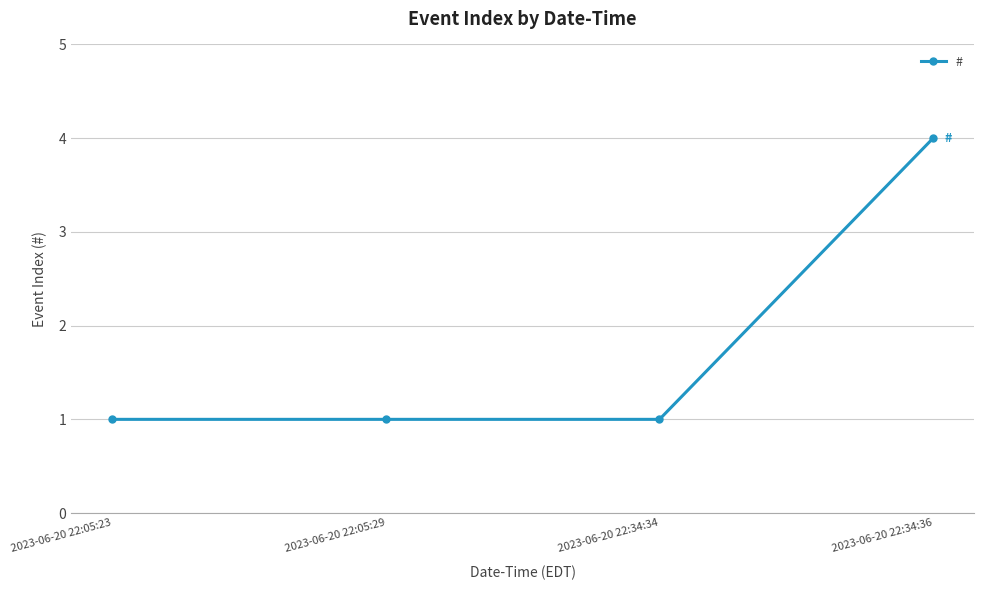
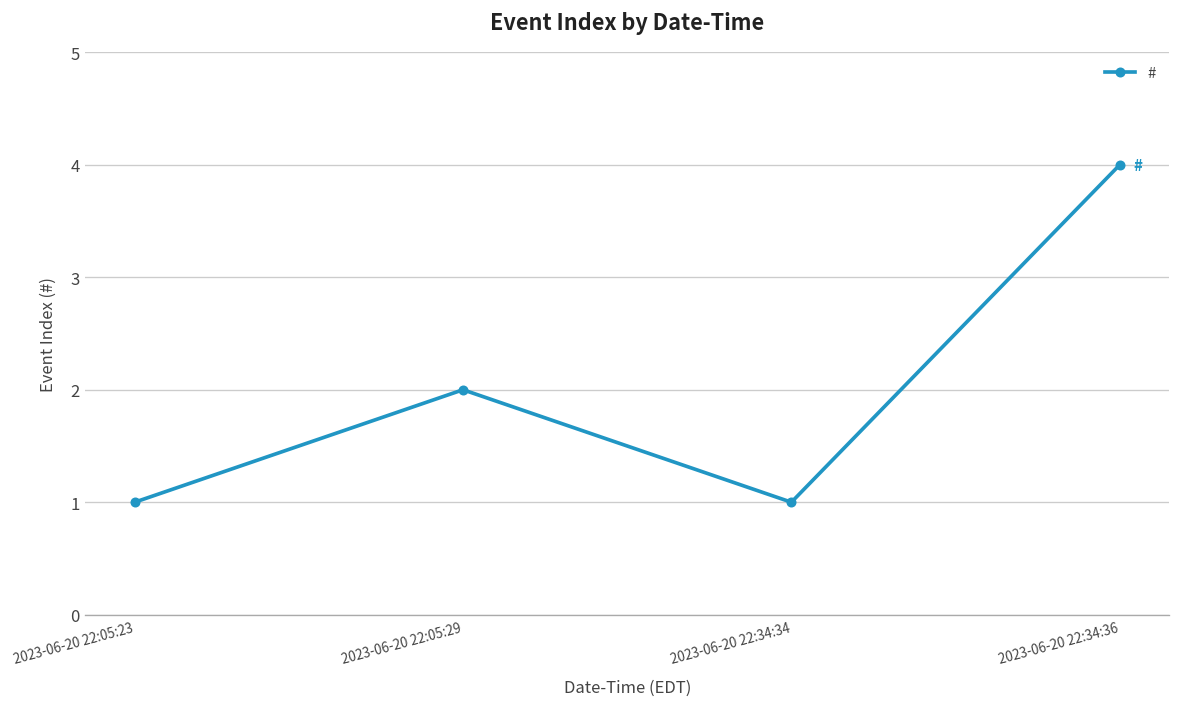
2023-06-20 22:05:29: 1 -> 2
